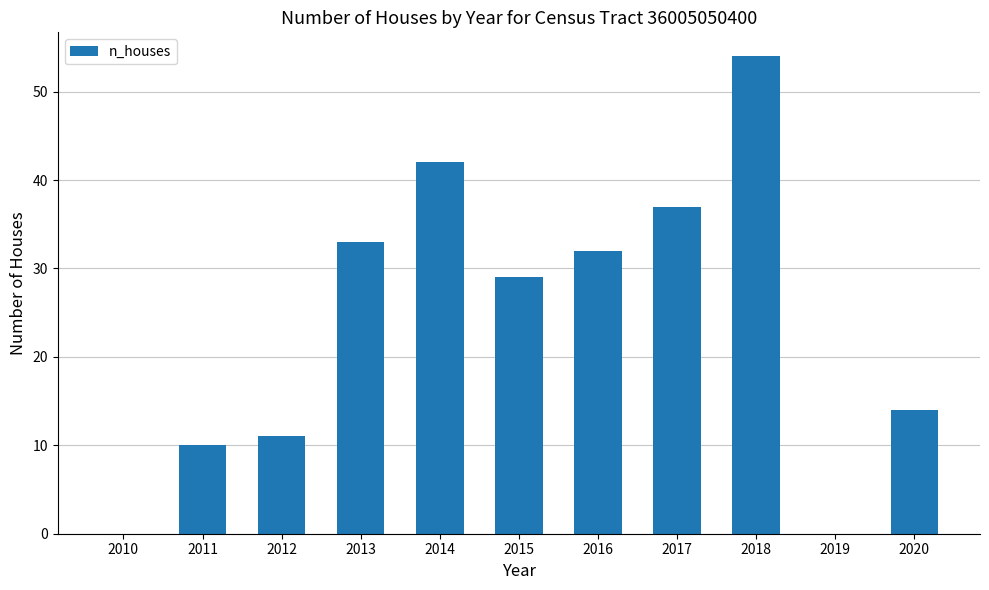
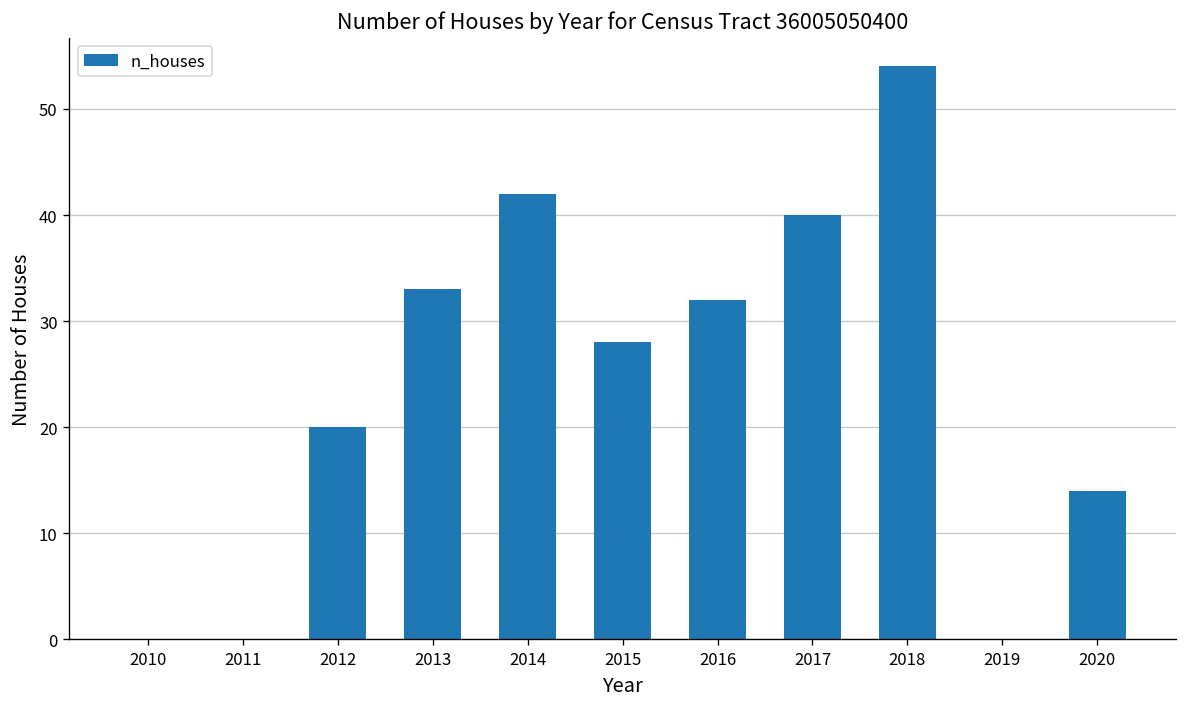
2011: 10 -> 0
2012: 11 -> 20
2015: 29 -> 28
2017: 37 -> 40
